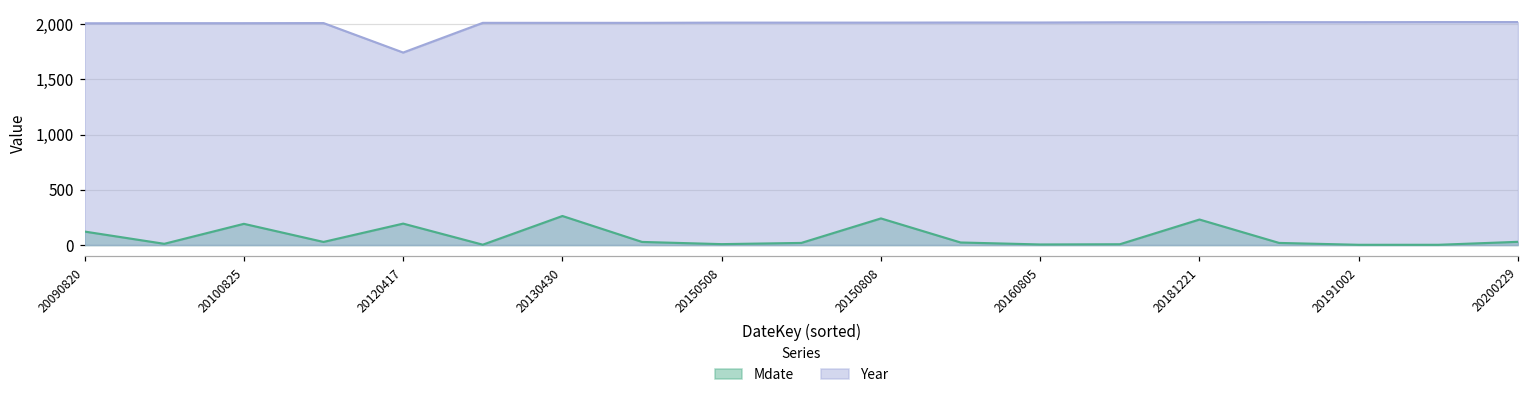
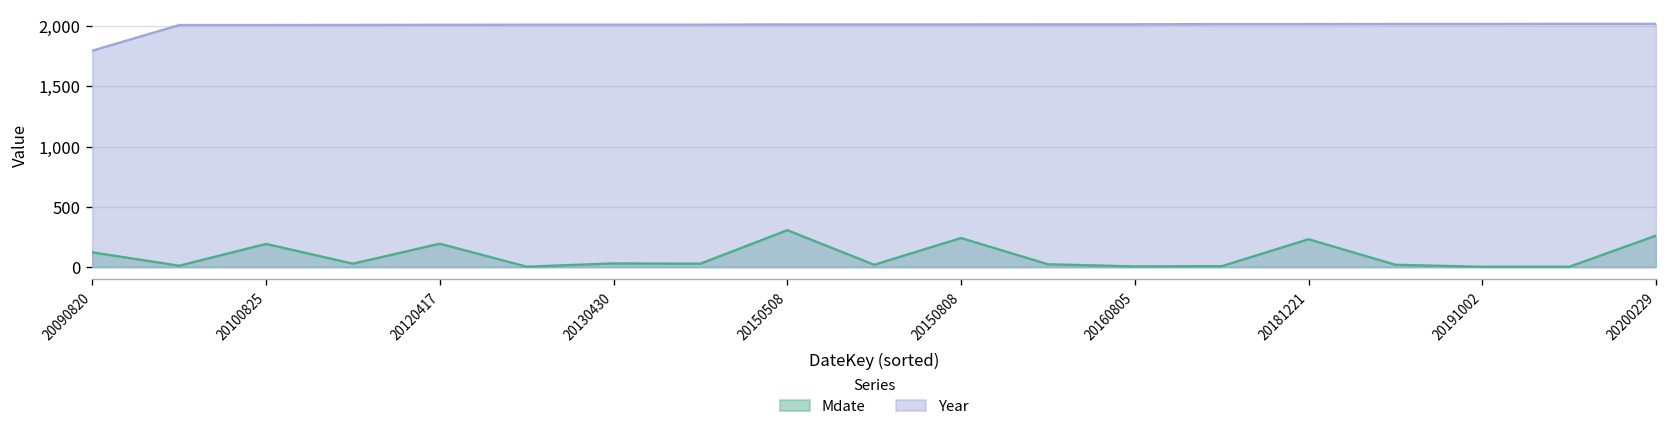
Year, 20090820: 2,010 -> 1,800
Year, 20120417: 1,740 -> 2,010
Mdate, 20130430: 260 -> 30
Mdate, 20150508: 10 -> 310
Mdate, 20200229: 30 -> 260
